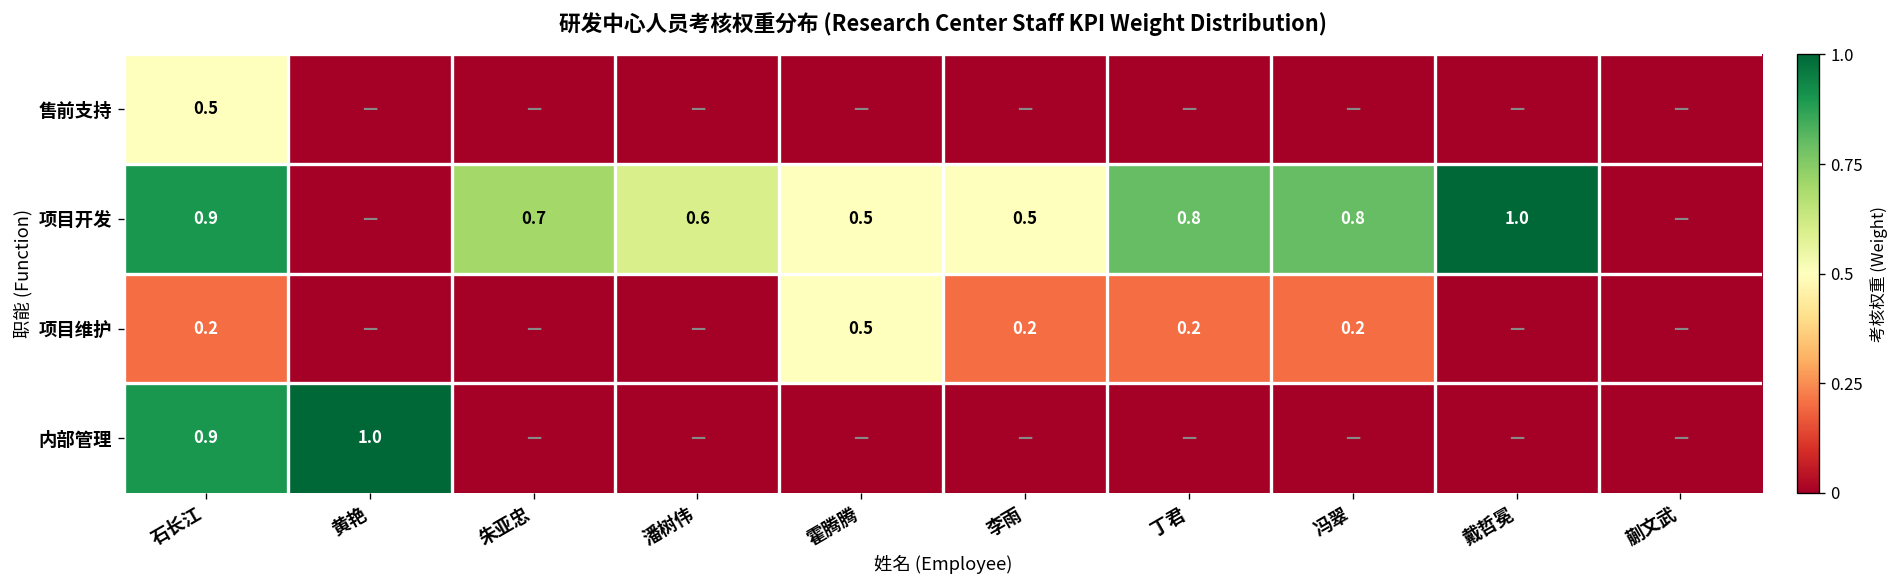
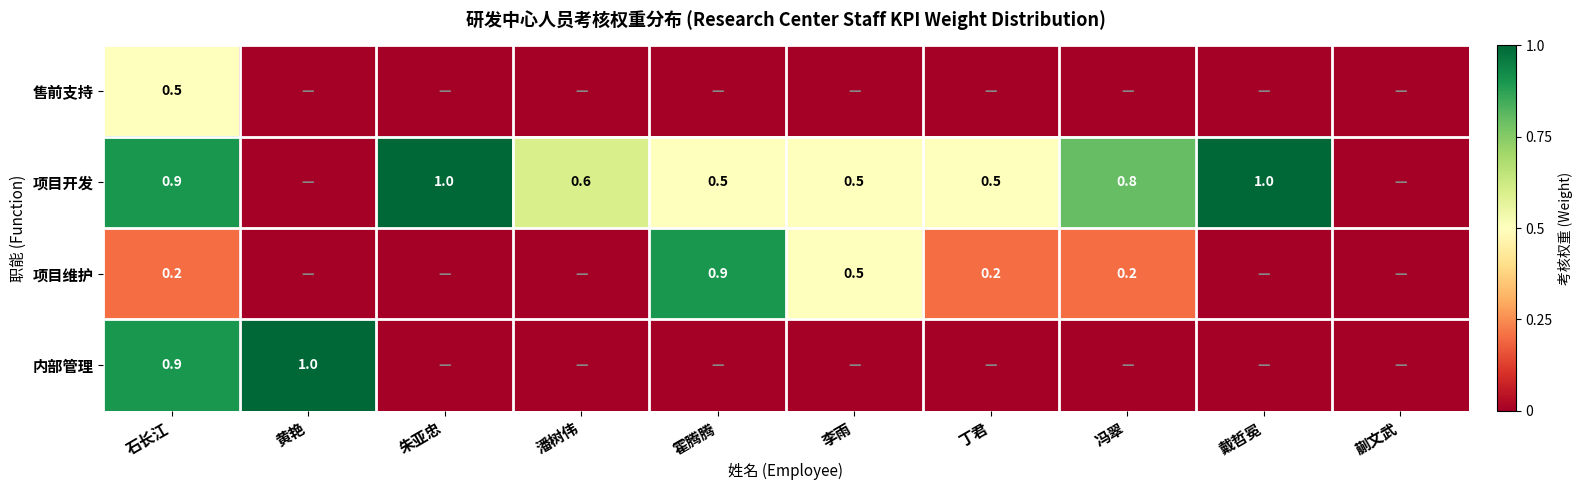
项目开发, 朱亚忠: 0.7 -> 1.0
项目开发, 丁君: 0.8 -> 0.5
项目维护, 霍腾腾: 0.5 -> 0.9
项目维护, 李雨: 0.2 -> 0.5
